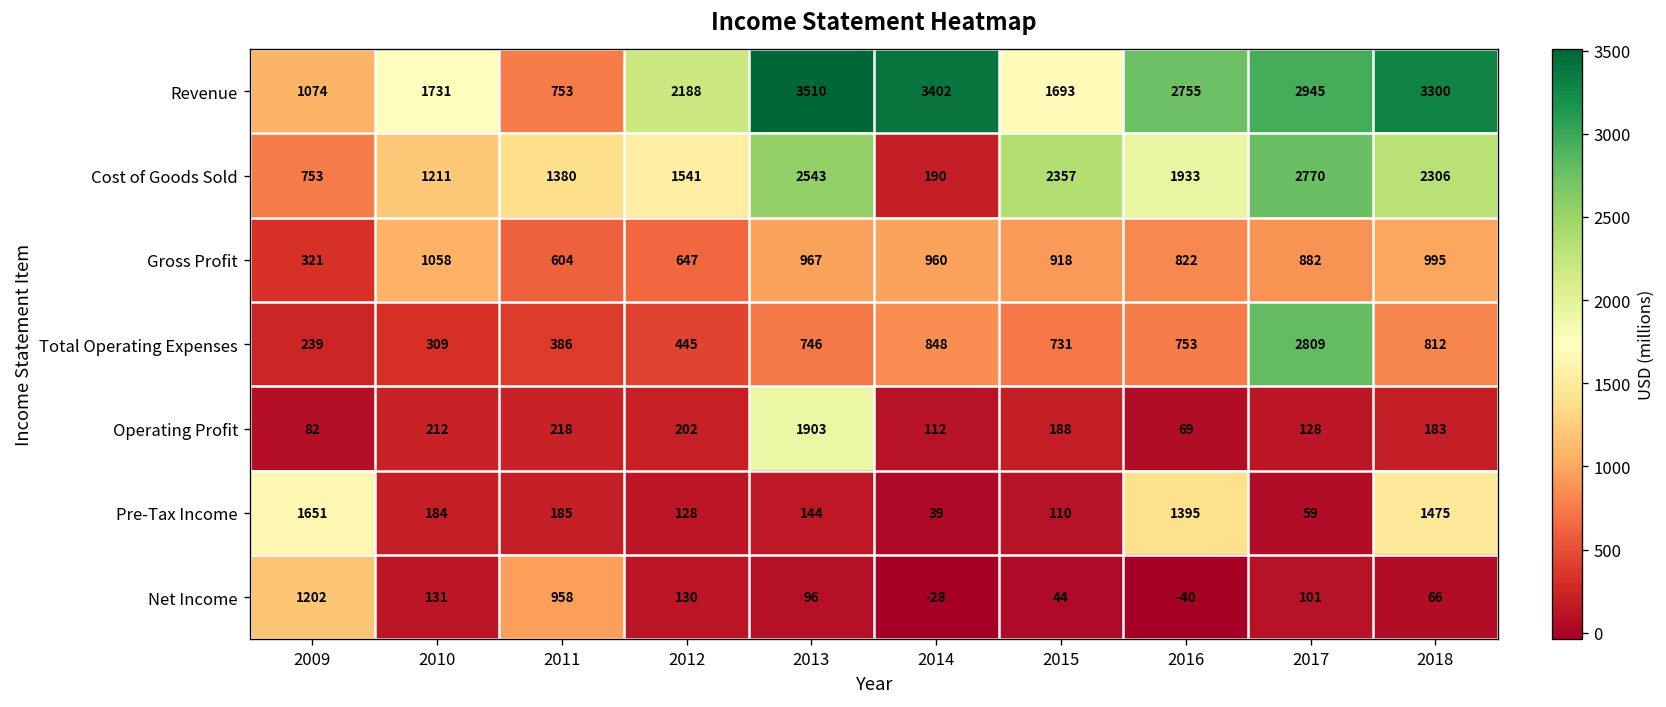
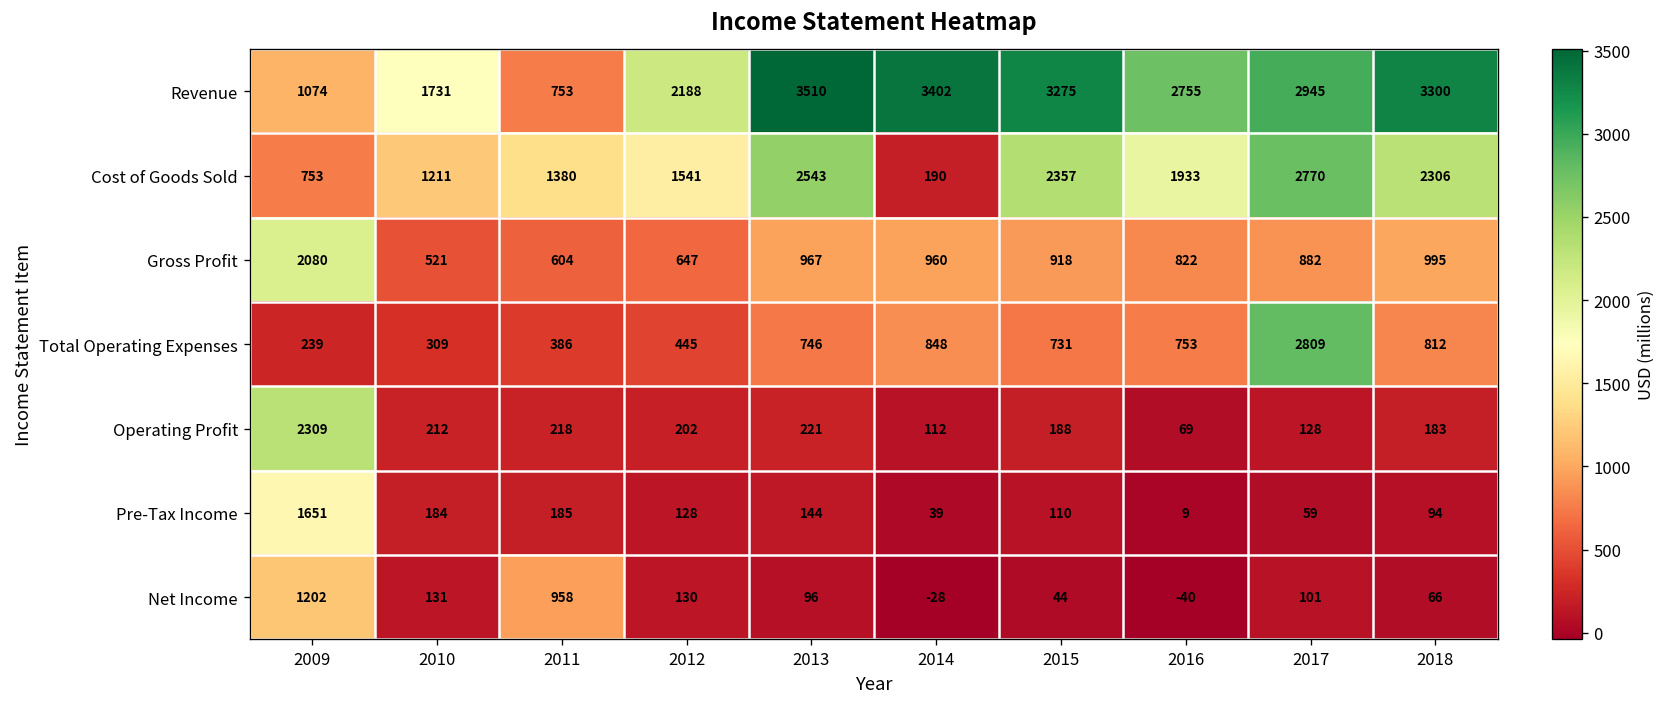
Revenue, 2015: 1693 -> 3275
Gross Profit, 2009: 321 -> 2080
Gross Profit, 2010: 1058 -> 521
Operating Profit, 2009: 82 -> 2309
Operating Profit, 2013: 1903 -> 221
Pre-Tax Income, 2016: 1395 -> 9
Pre-Tax Income, 2018: 1475 -> 94
